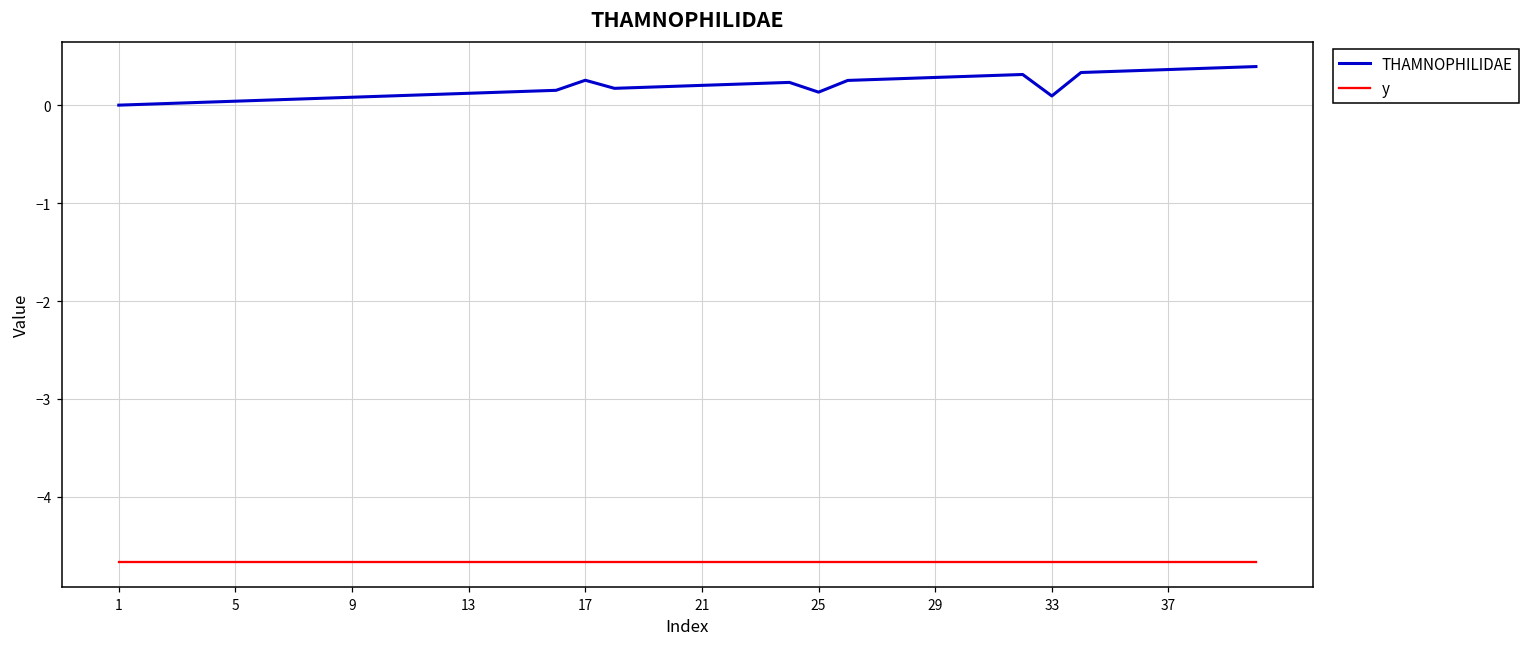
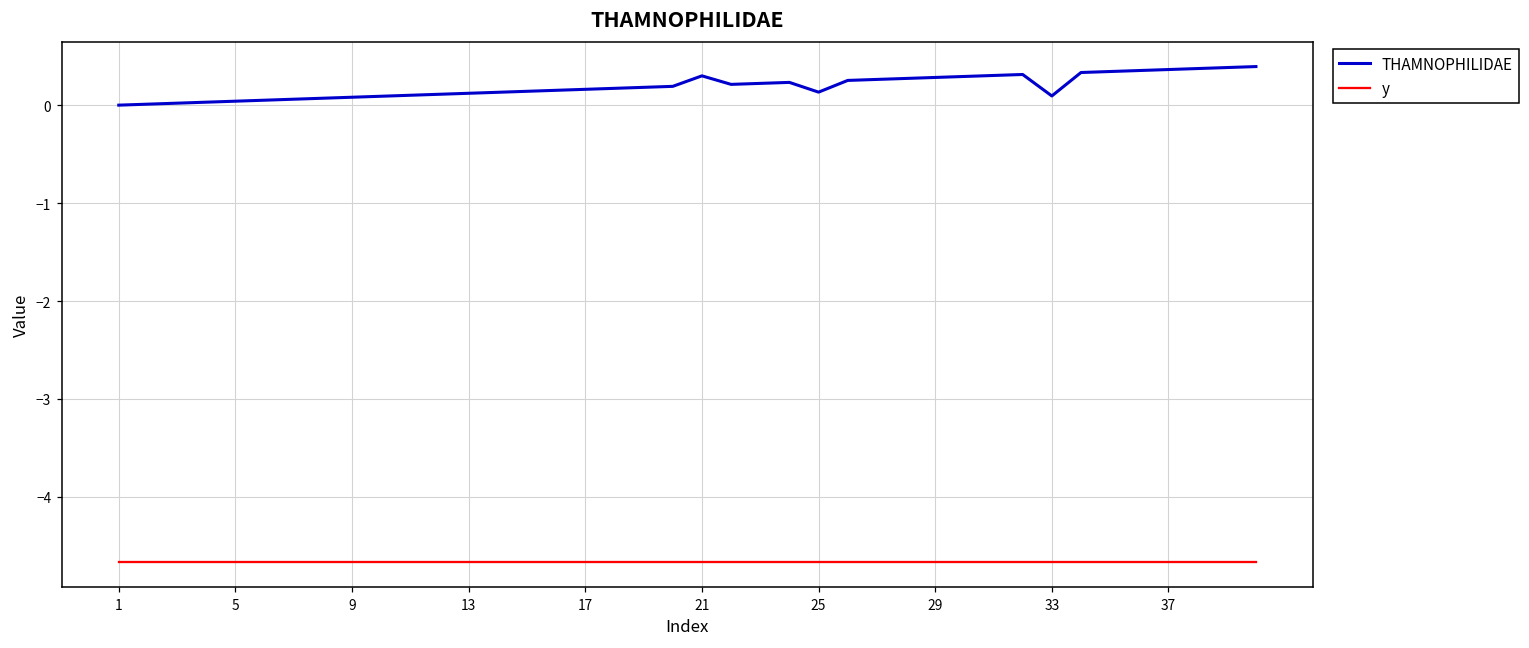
THAMNOPHILIDAE, 17: 0.3 -> 0.2
THAMNOPHILIDAE, 21: 0.2 -> 0.3
